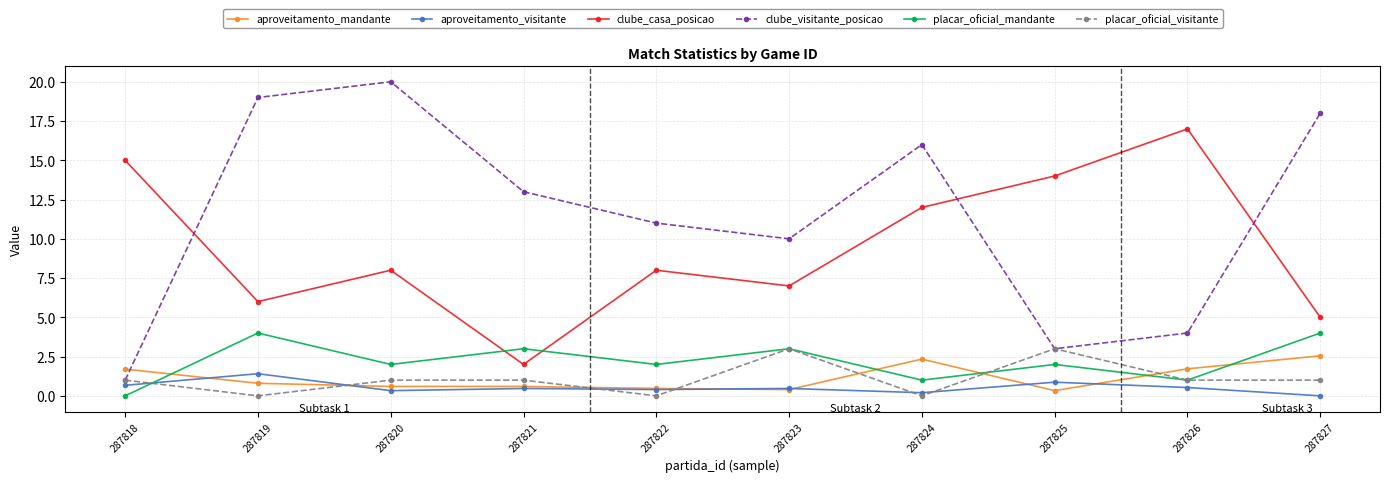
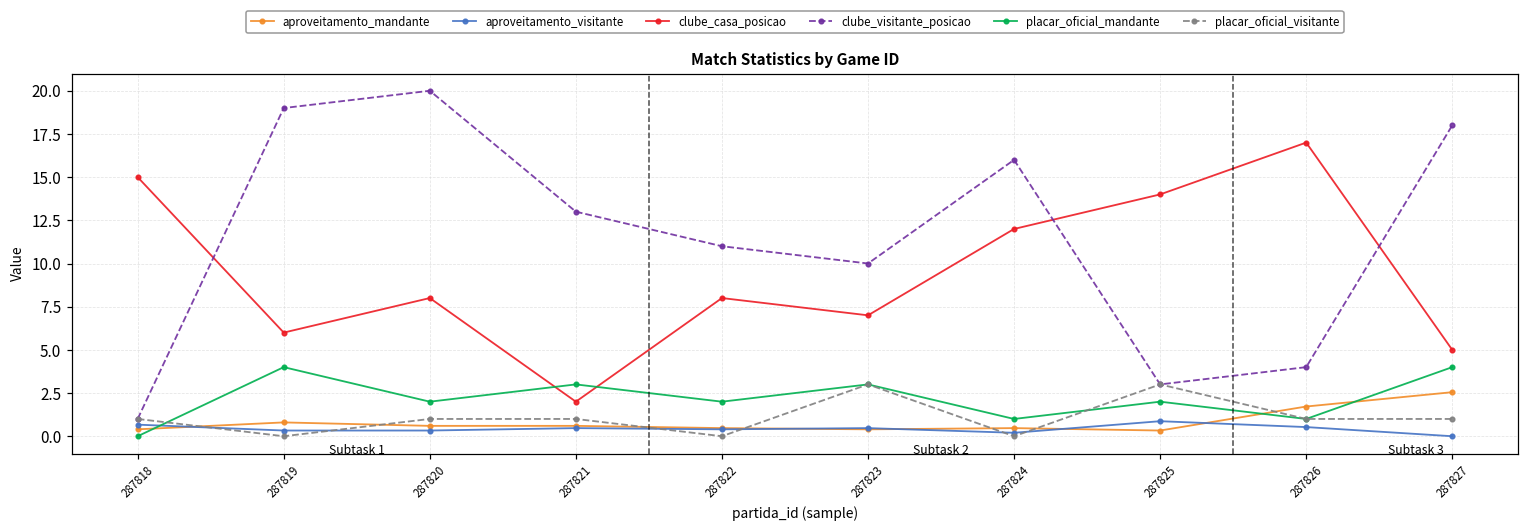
aproveitamento_mandante, 287818: 1.7 -> 0.4
aproveitamento_visitante, 287819: 1.4 -> 0.3
aproveitamento_mandante, 287824: 2.3 -> 0.5
